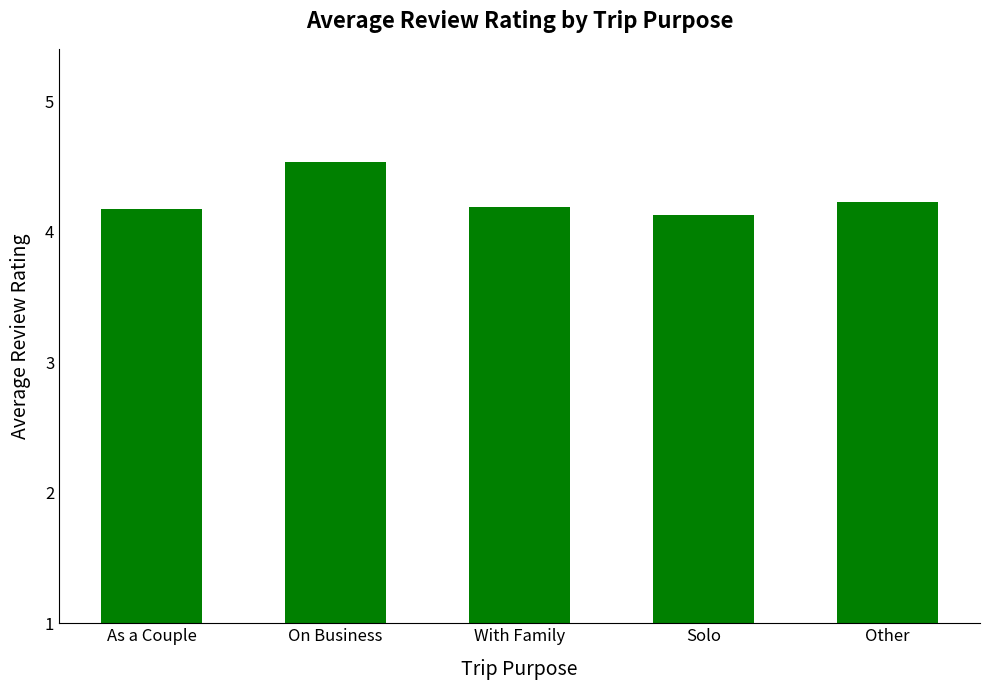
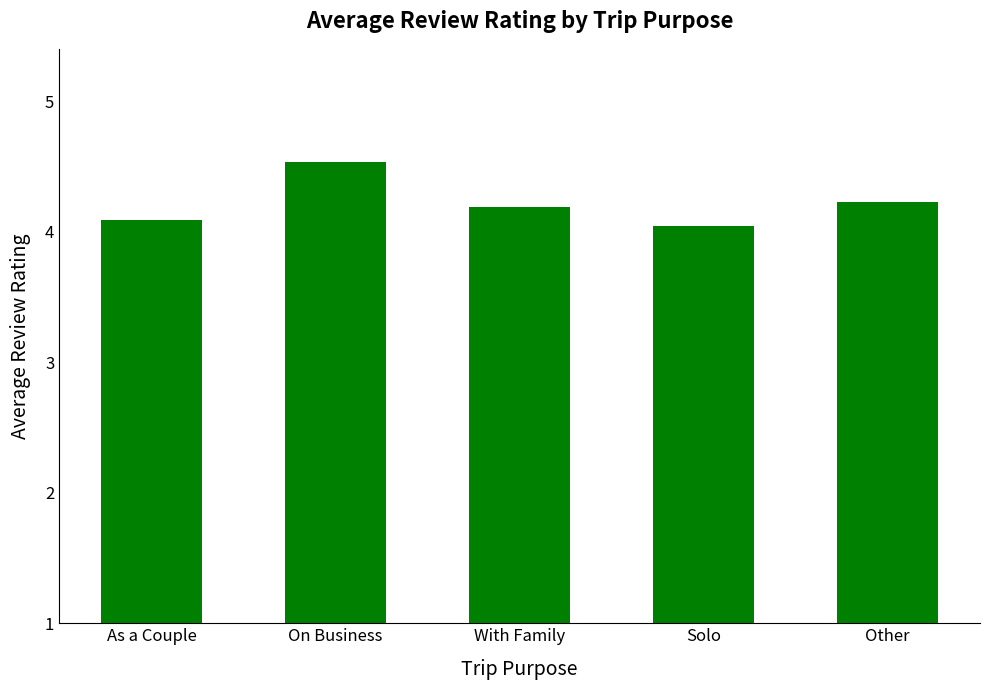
As a Couple: 4.17 -> 4.09
Solo: 4.13 -> 4.04
